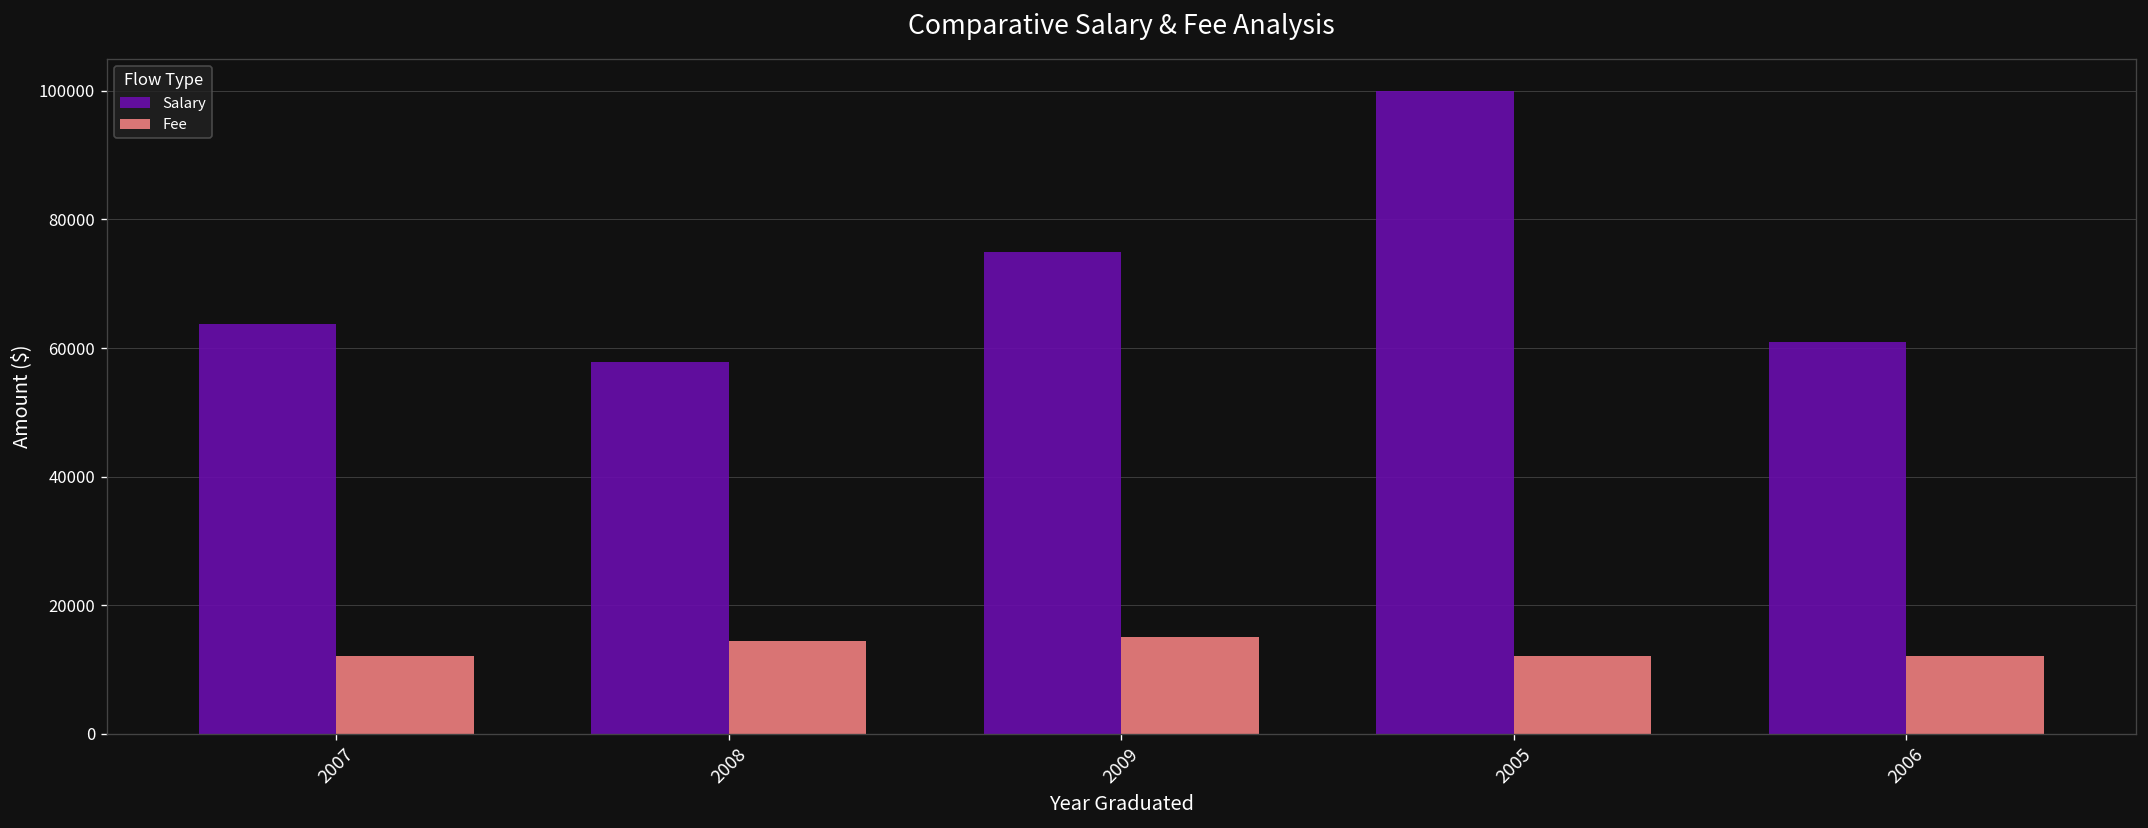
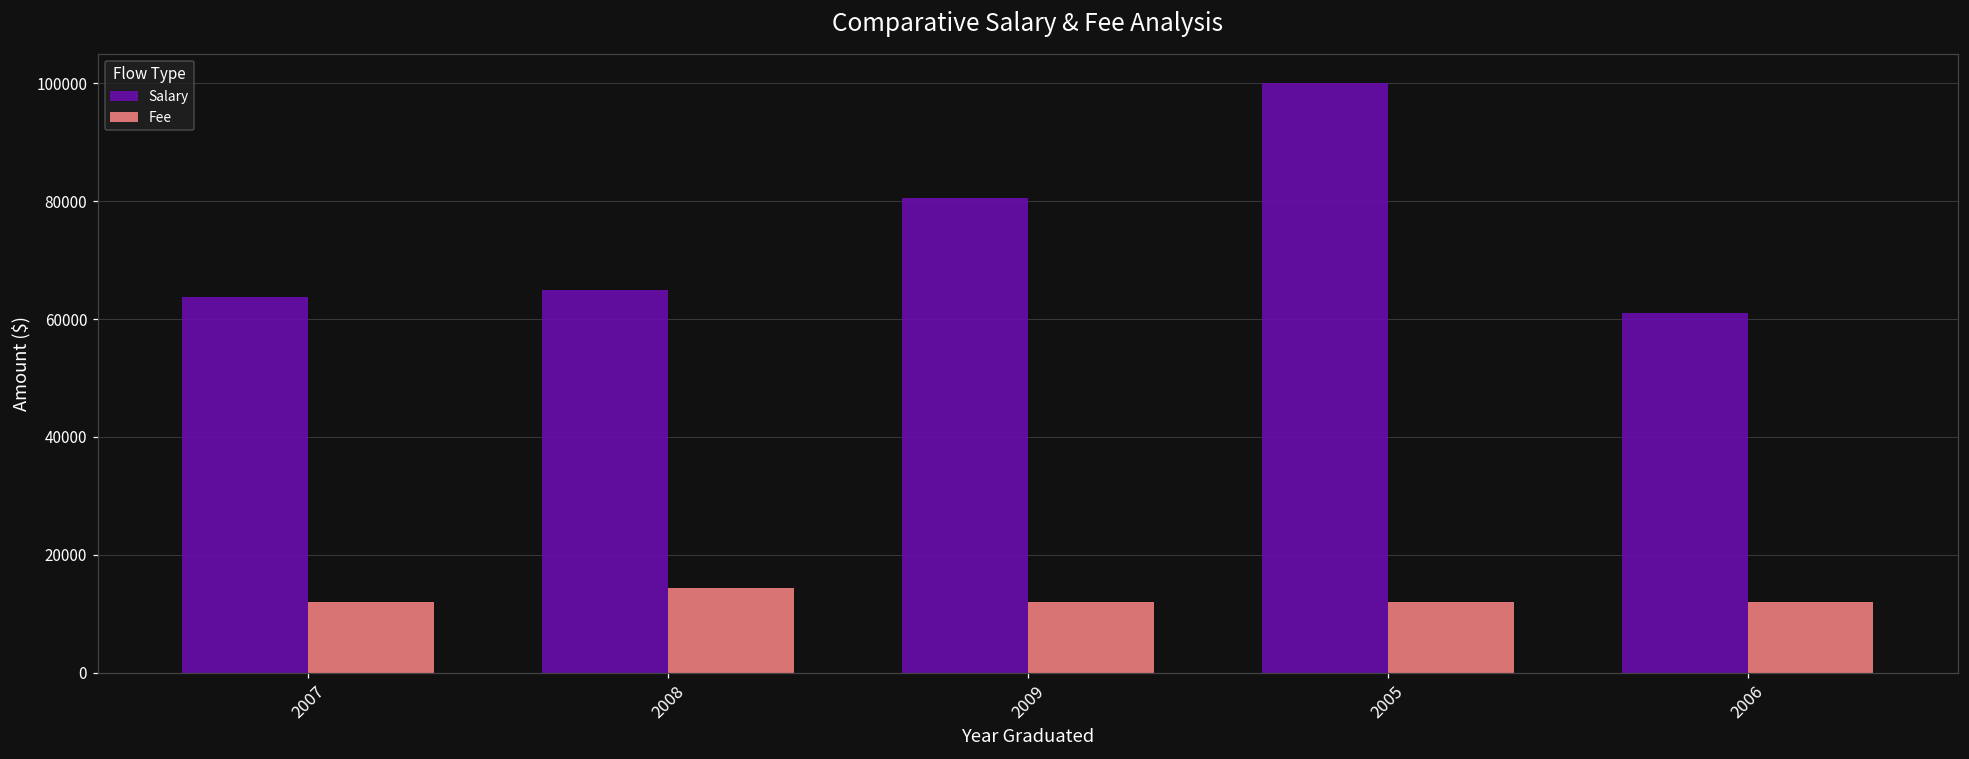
Salary, 2008: 58000 -> 65000
Salary, 2009: 75000 -> 81000
Fee, 2009: 15000 -> 12000
